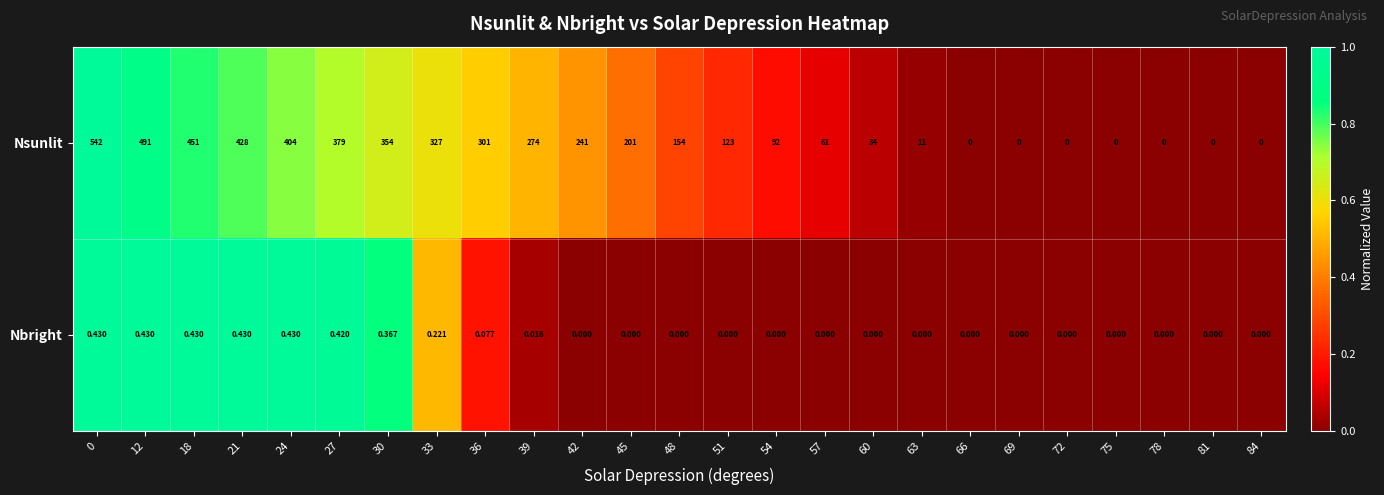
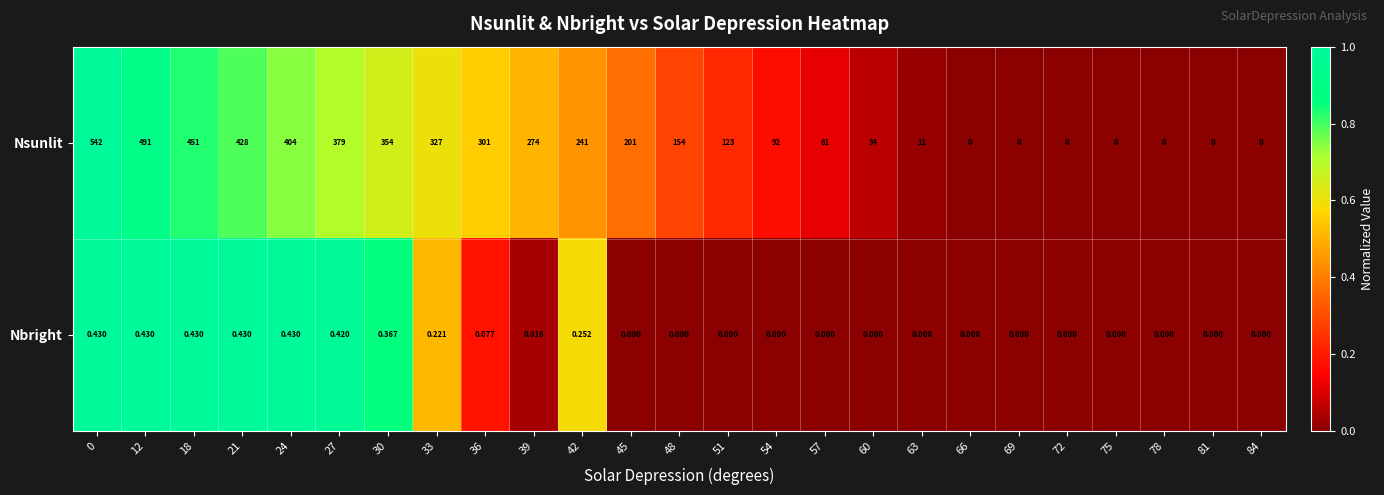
Nbright, 42: 0.000 -> 0.252
